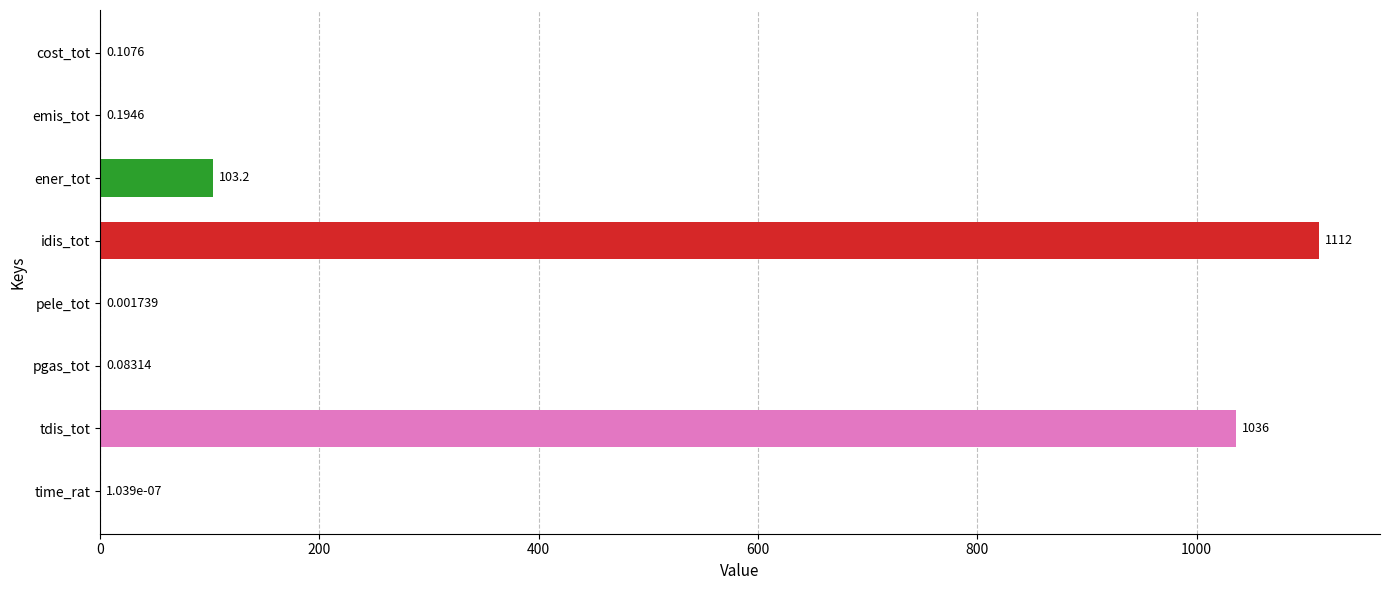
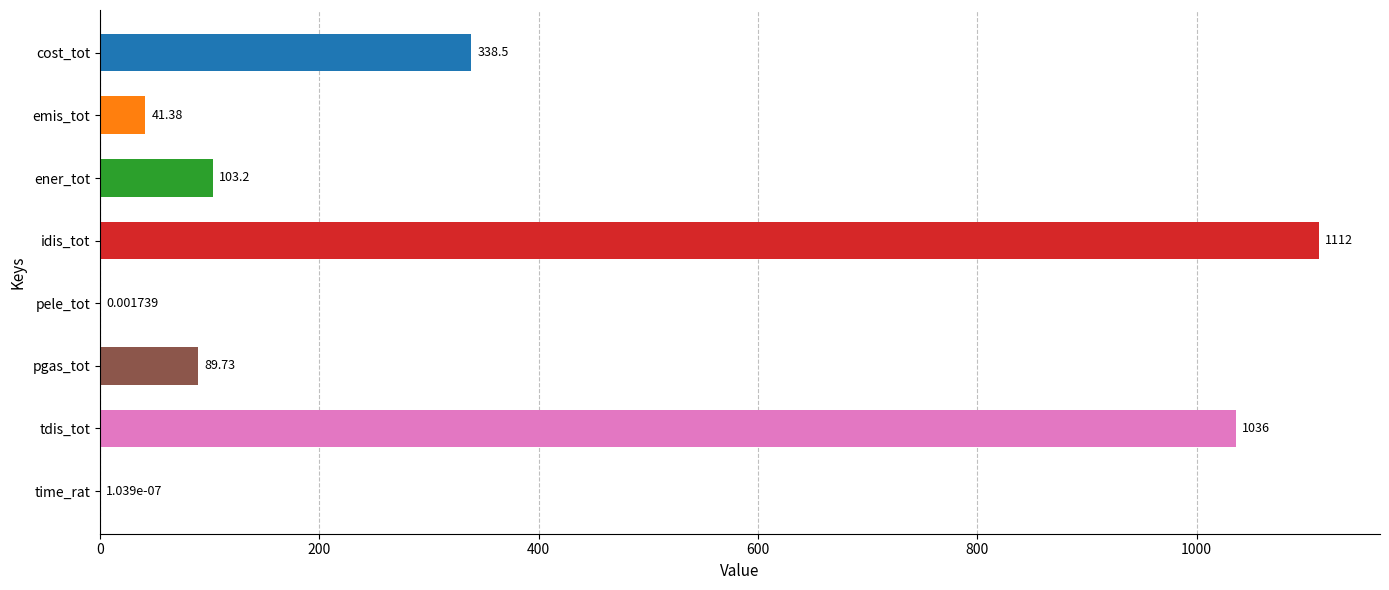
cost_tot: 0.1076 -> 338.5
emis_tot: 0.1946 -> 41.38
pgas_tot: 0.08314 -> 89.73
